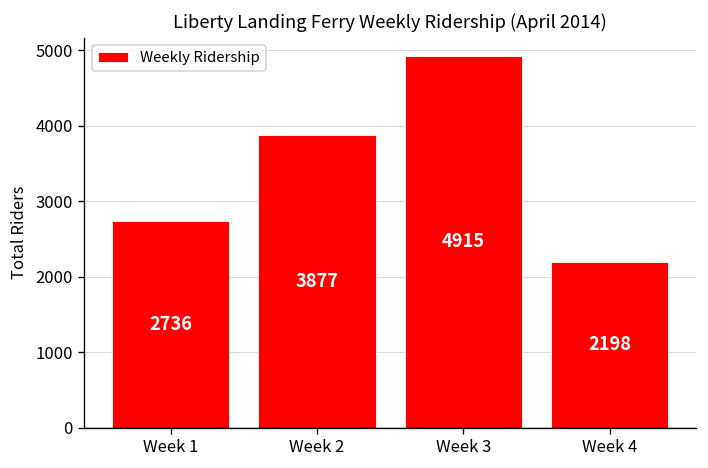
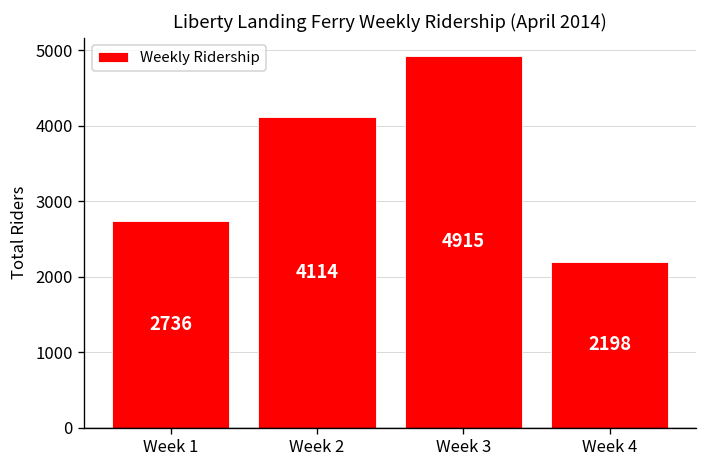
Week 2: 3877 -> 4114
